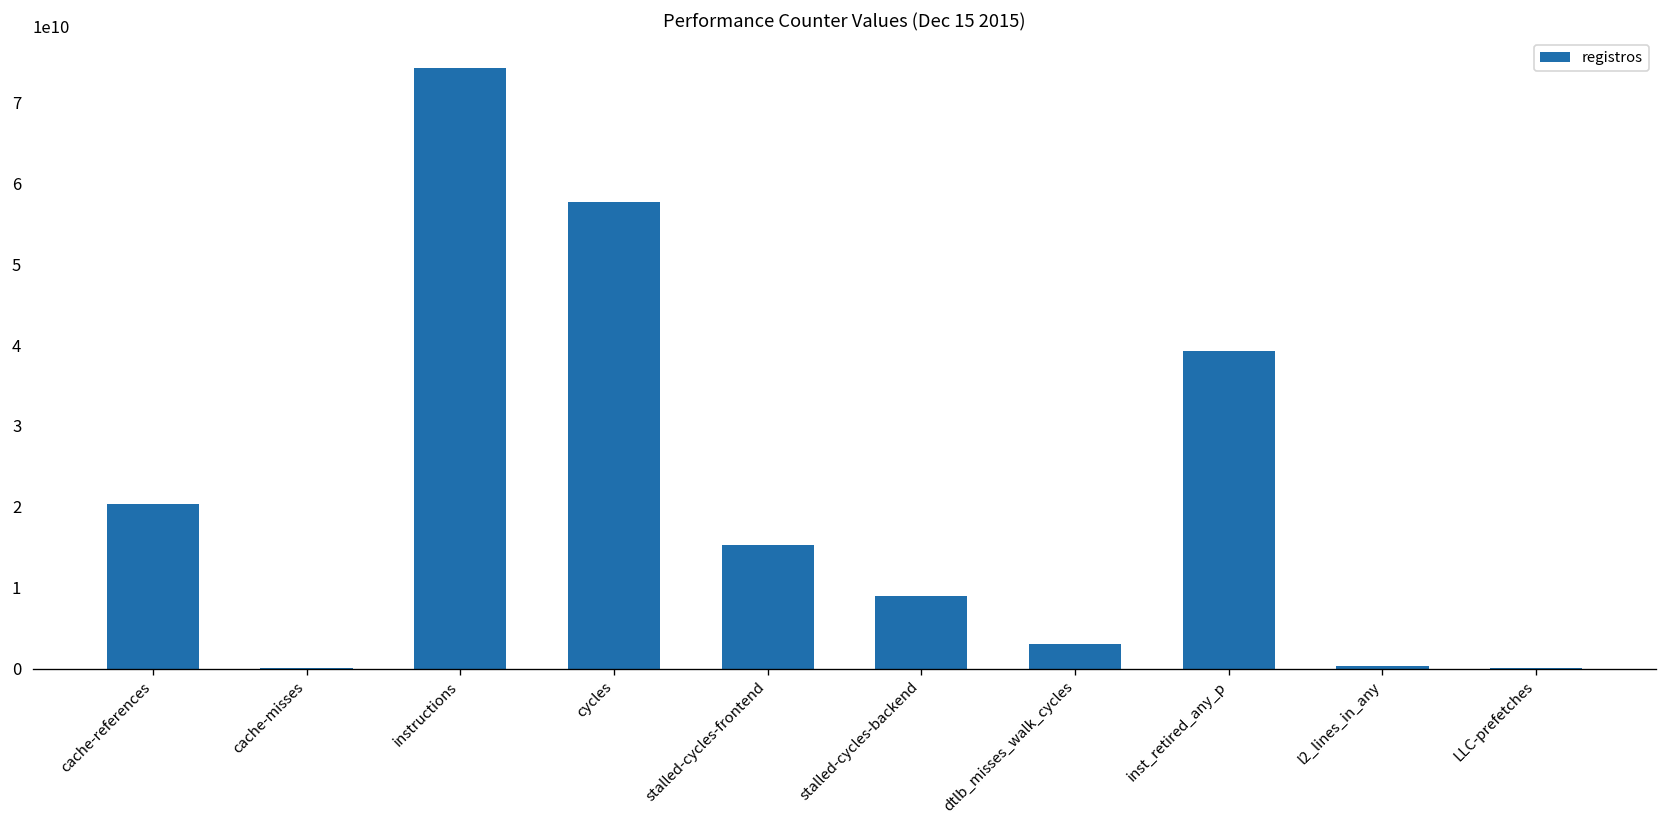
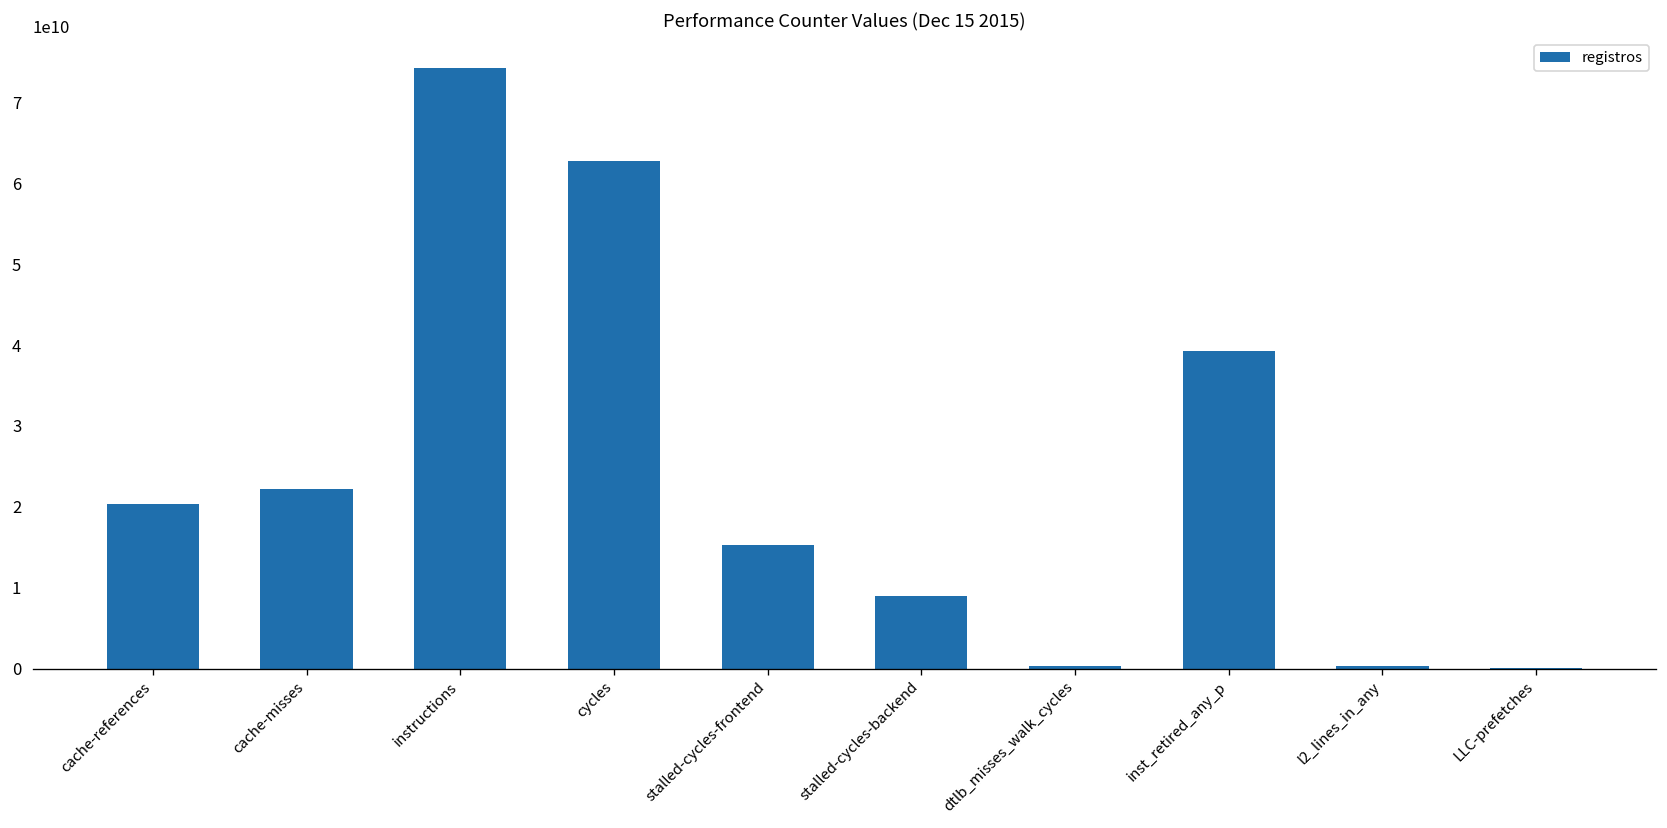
cache-misses: 0 -> 22000000000
cycles: 58000000000 -> 63000000000
dtlb_misses_walk_cycles: 3000000000 -> 0
